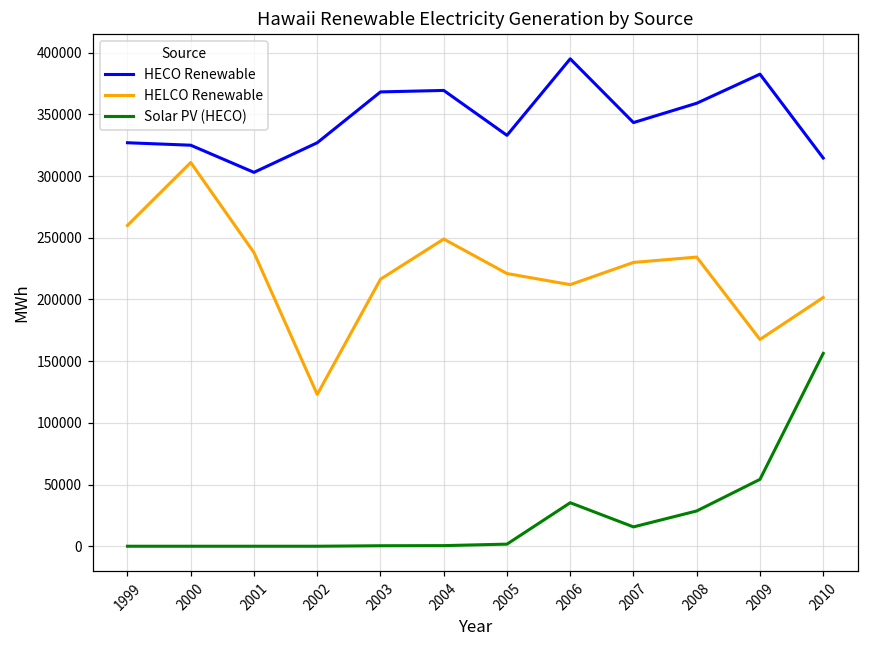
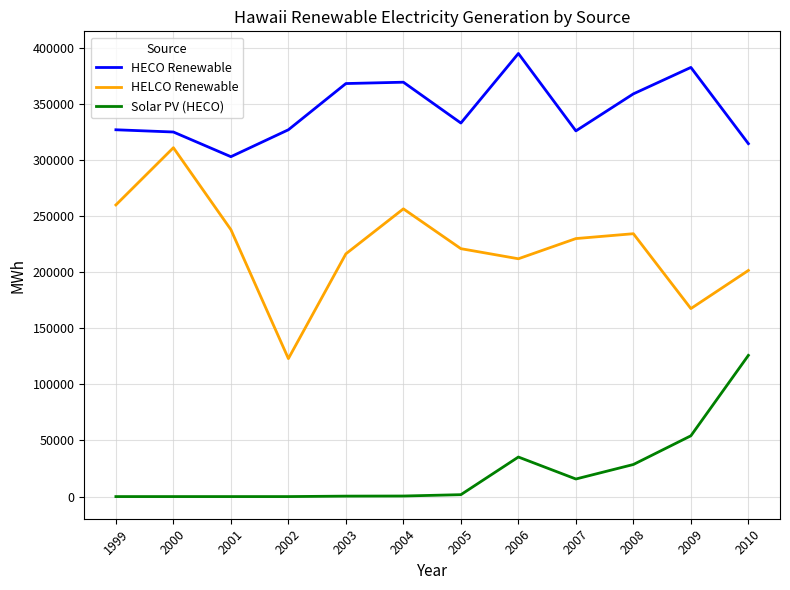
HELCO Renewable, 2004: 249000 -> 257000
HECO Renewable, 2007: 343000 -> 326000
Solar PV (HECO), 2010: 156000 -> 126000
